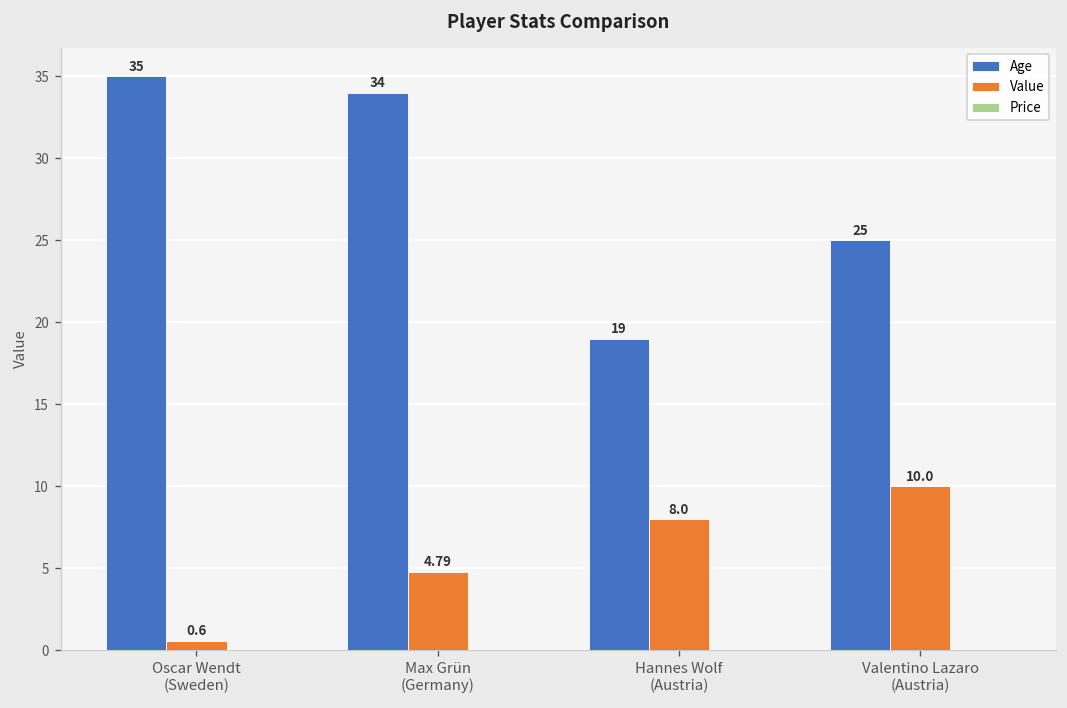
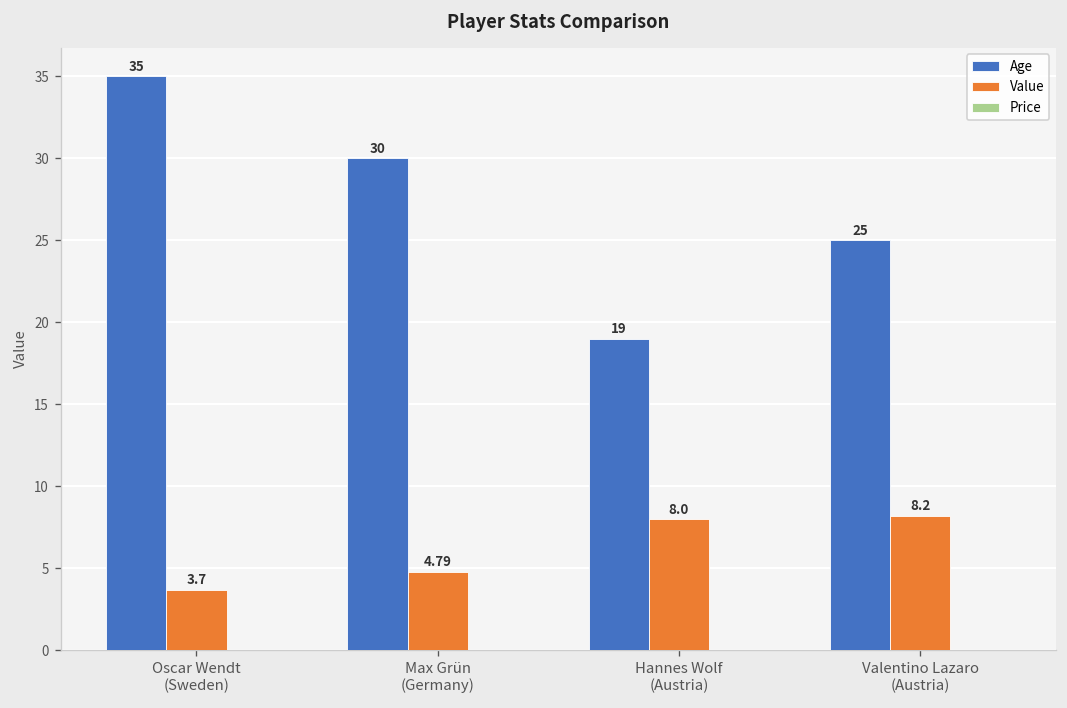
Value, Oscar Wendt (Sweden): 0.6 -> 3.7
Age, Max Grün (Germany): 34 -> 30
Value, Valentino Lazaro (Austria): 10.0 -> 8.2
